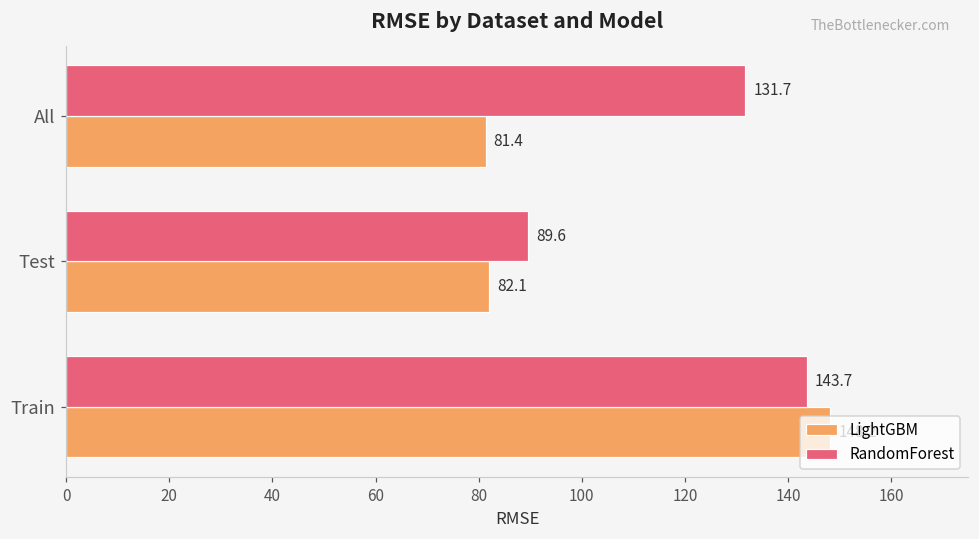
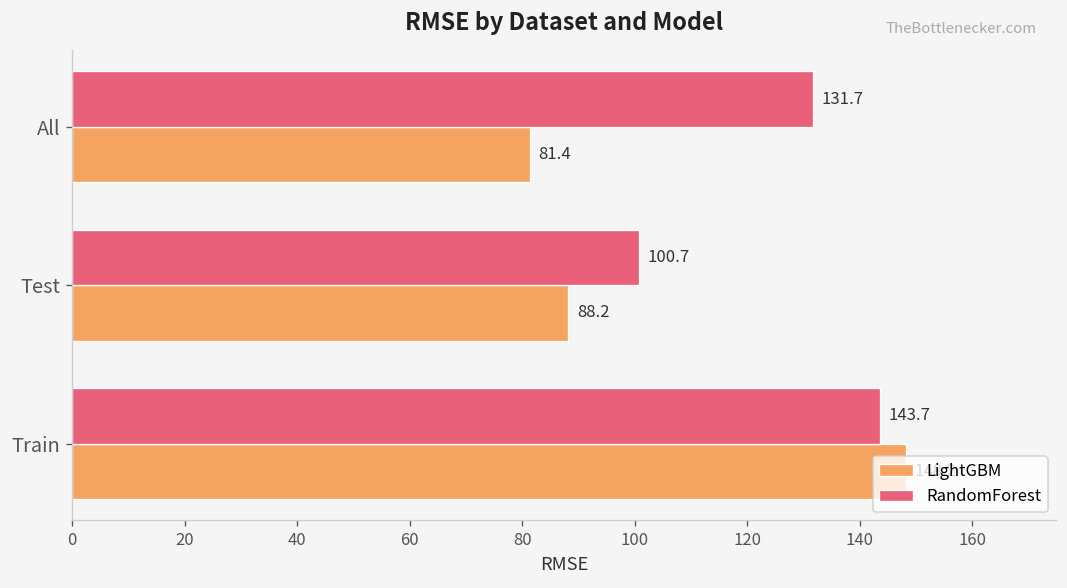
RandomForest, Test: 89.6 -> 100.7
LightGBM, Test: 82.1 -> 88.2
